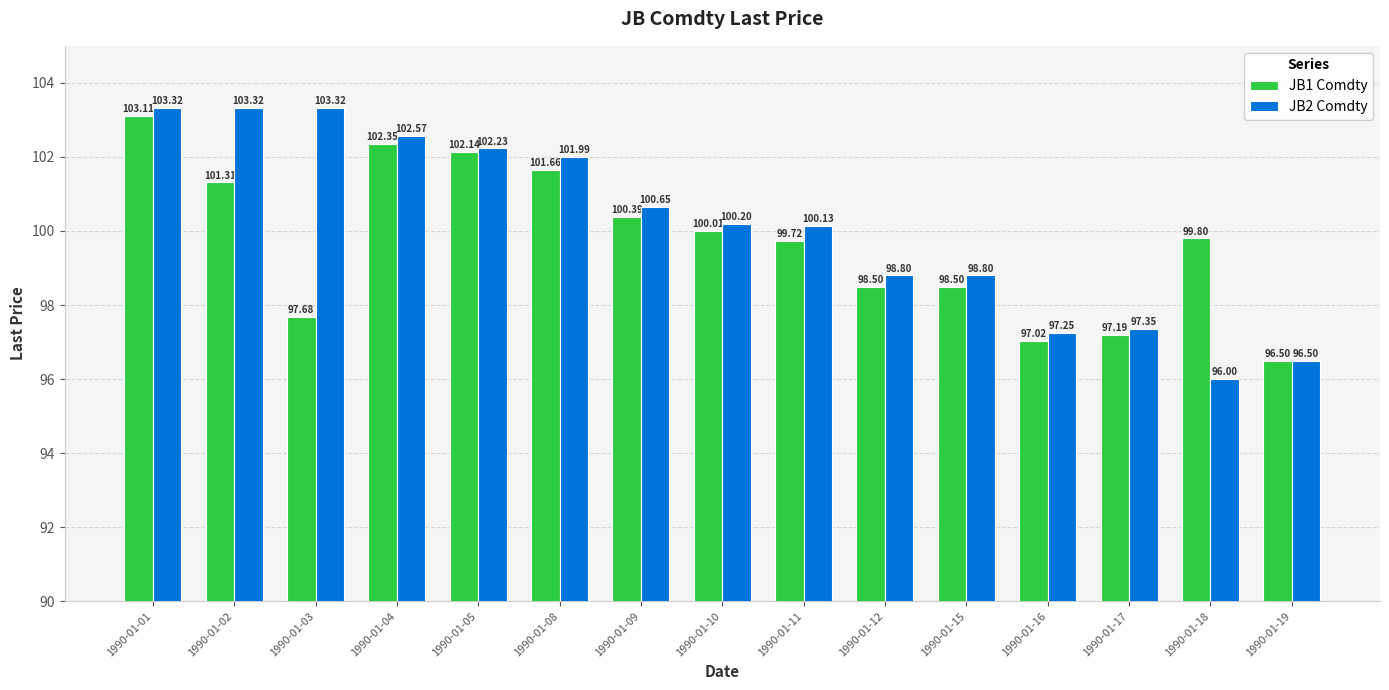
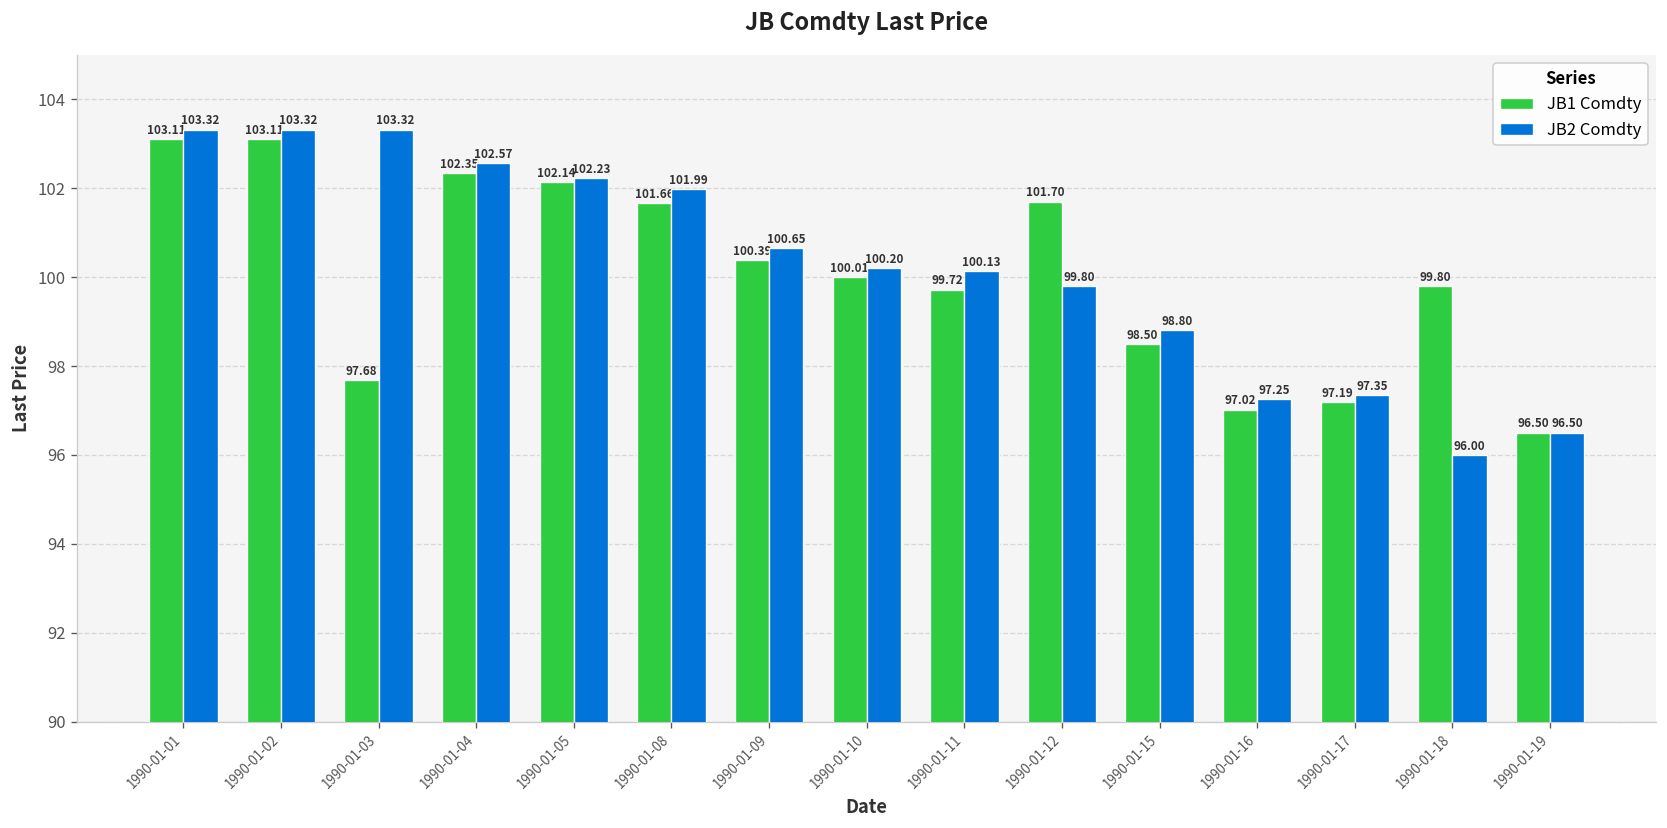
JB1 Comdty, 1990-01-02: 101.31 -> 103.11
JB1 Comdty, 1990-01-12: 98.50 -> 101.70
JB2 Comdty, 1990-01-12: 98.80 -> 99.80
